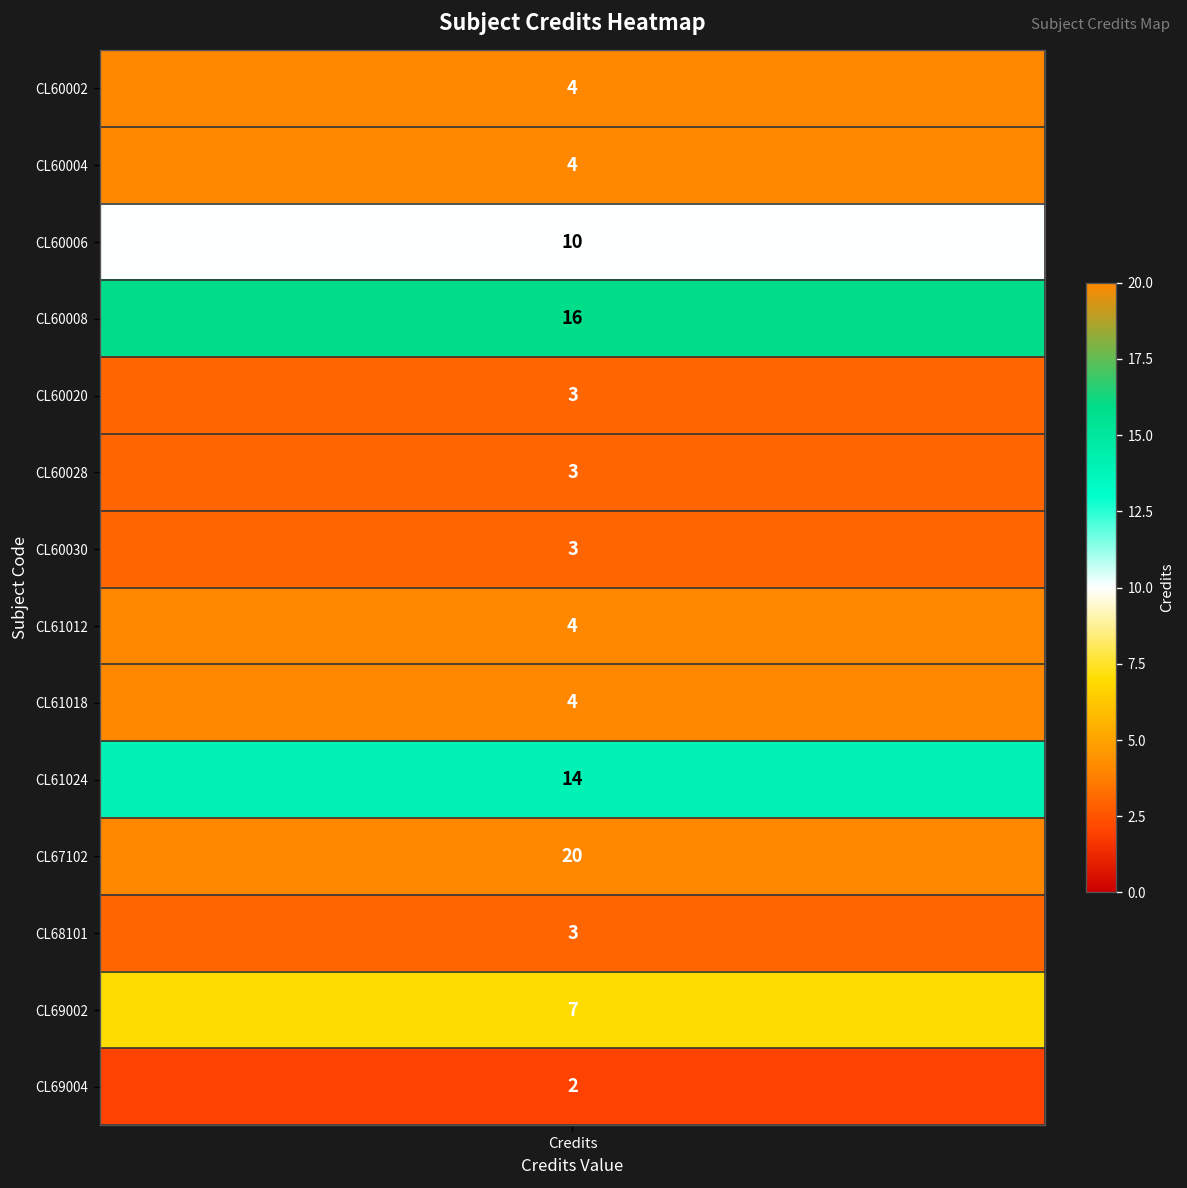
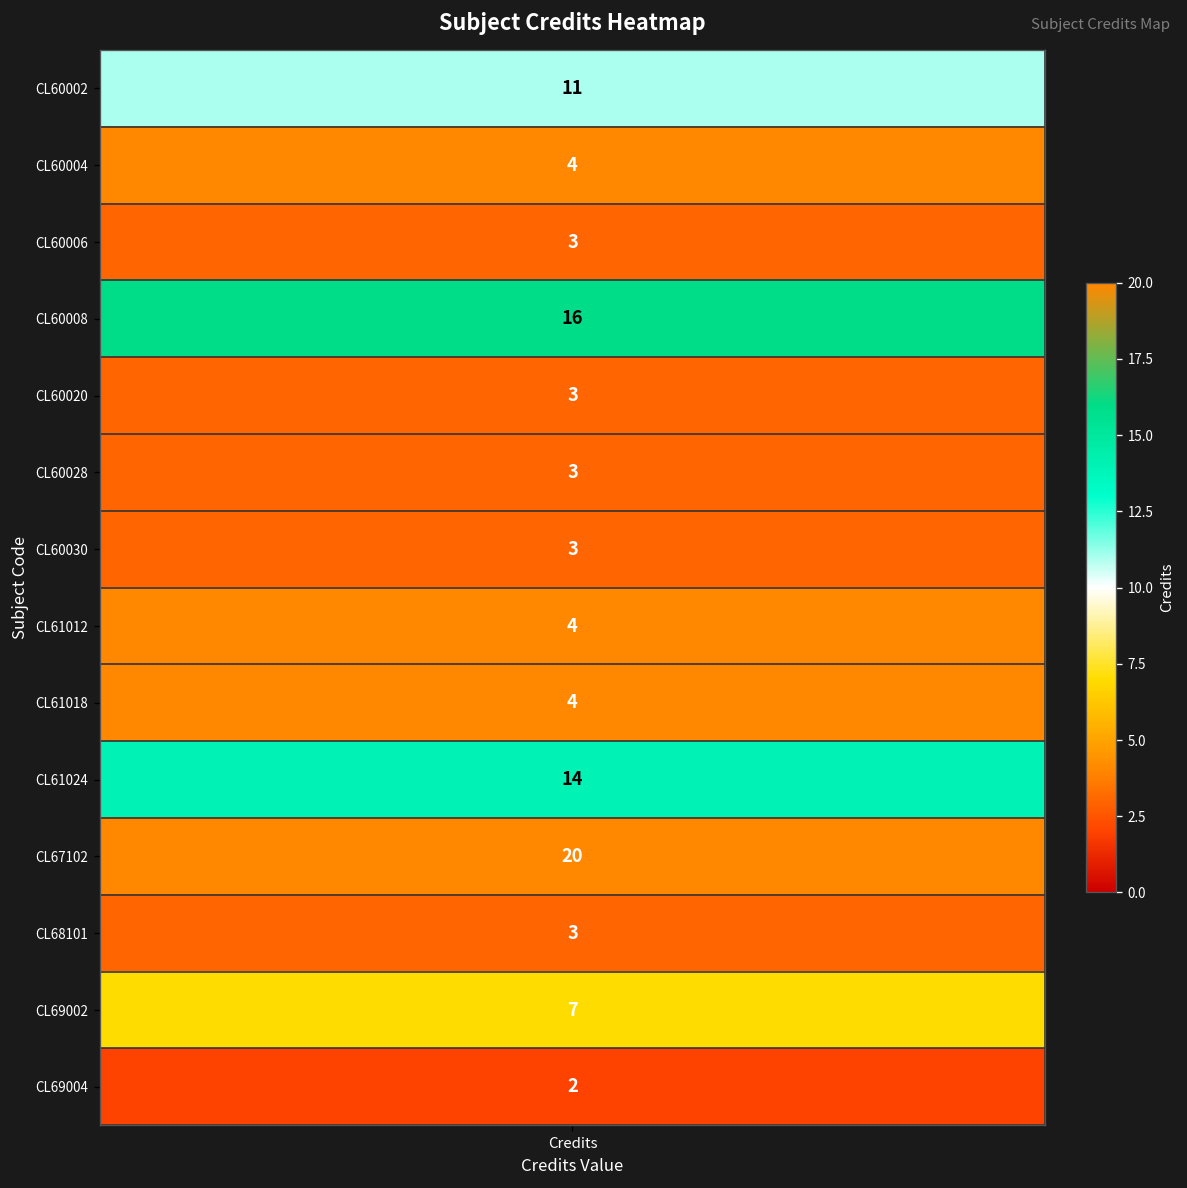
CL60002, Credits: 4 -> 11
CL60006, Credits: 10 -> 3
